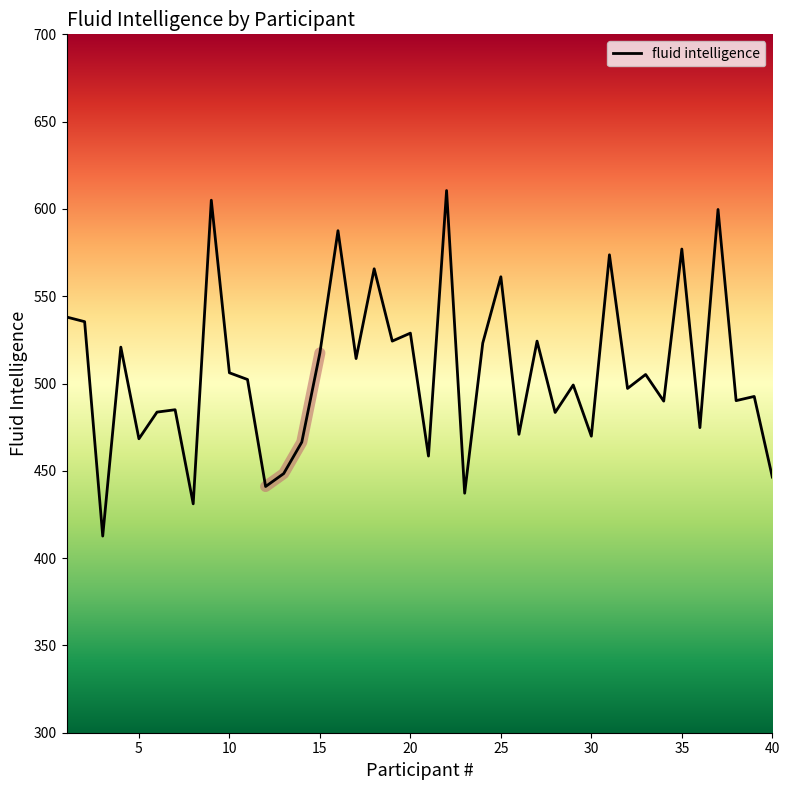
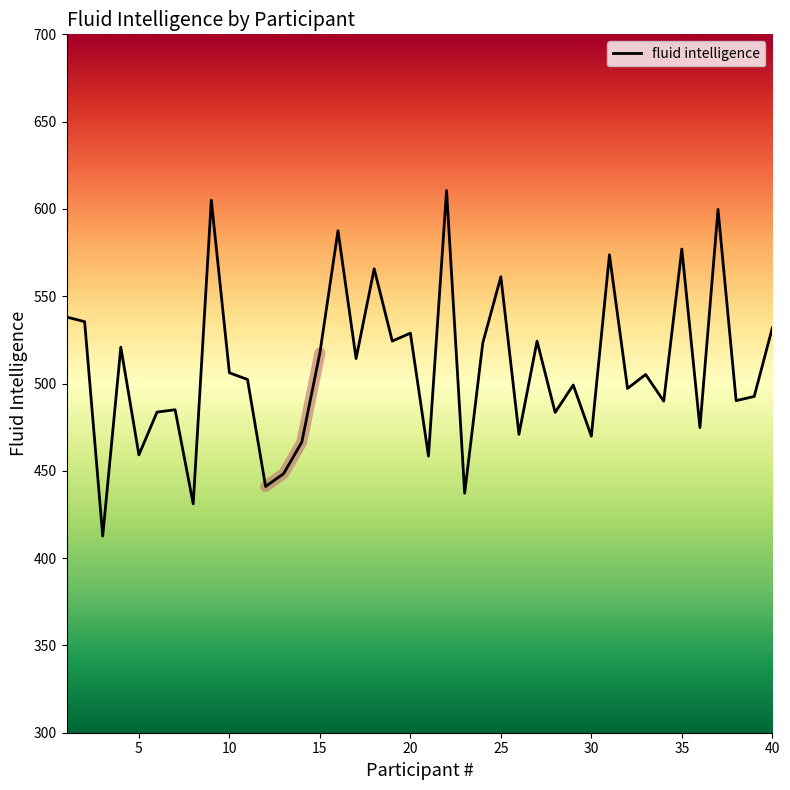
fluid intelligence, 5: 468 -> 459
fluid intelligence, 40: 446 -> 532
